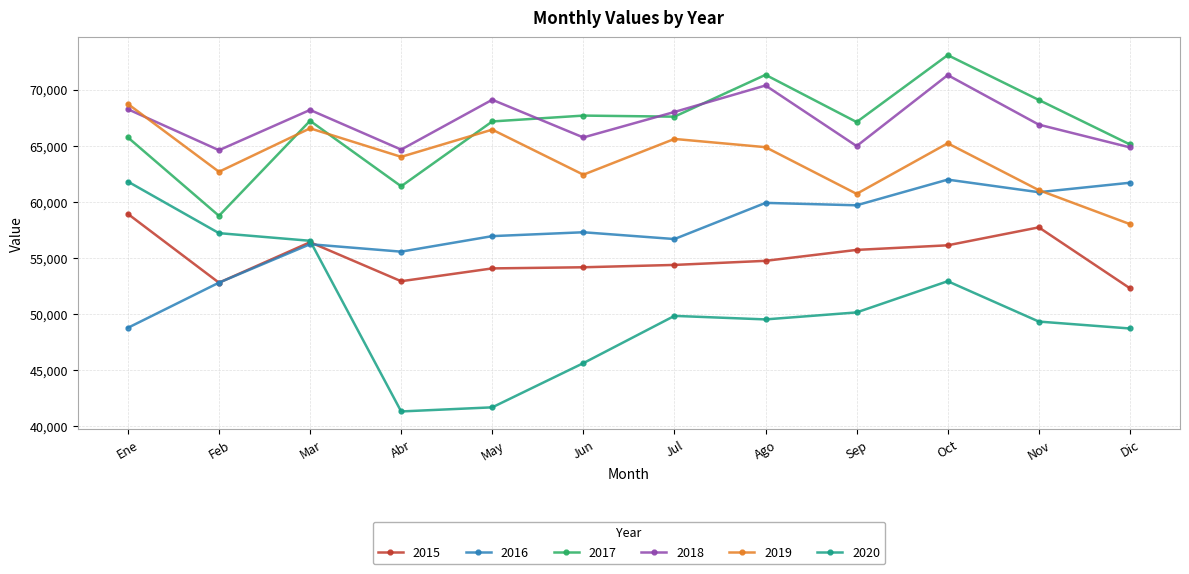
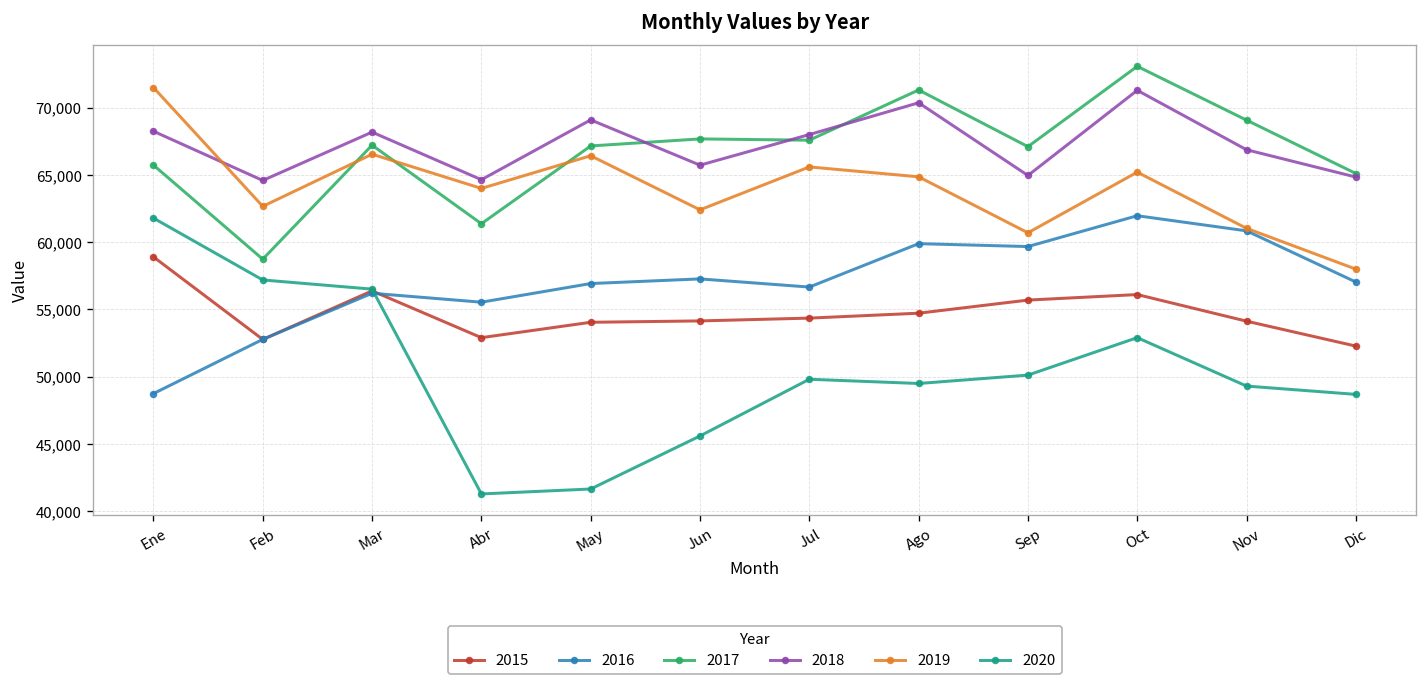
2019, Ene: 68,700 -> 71,500
2015, Nov: 57,700 -> 54,100
2016, Dic: 61,700 -> 57,000
